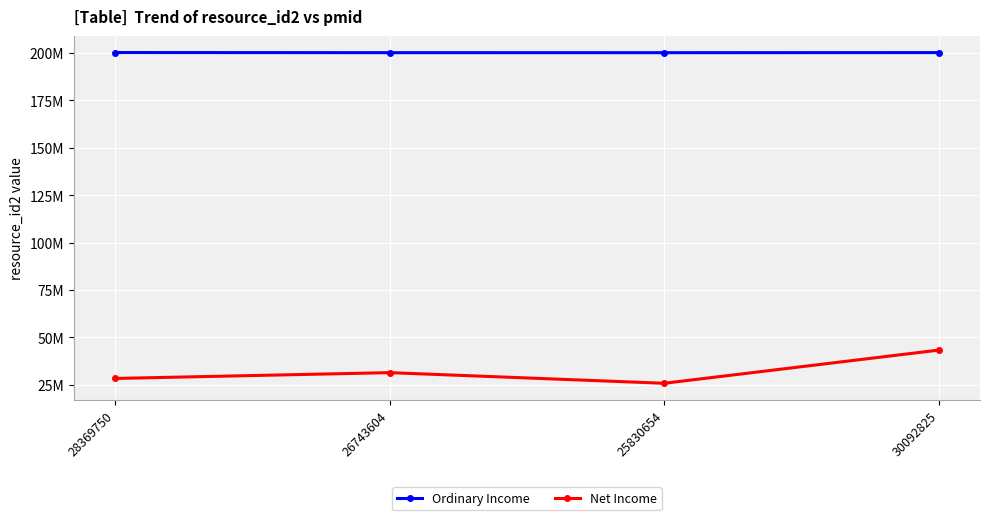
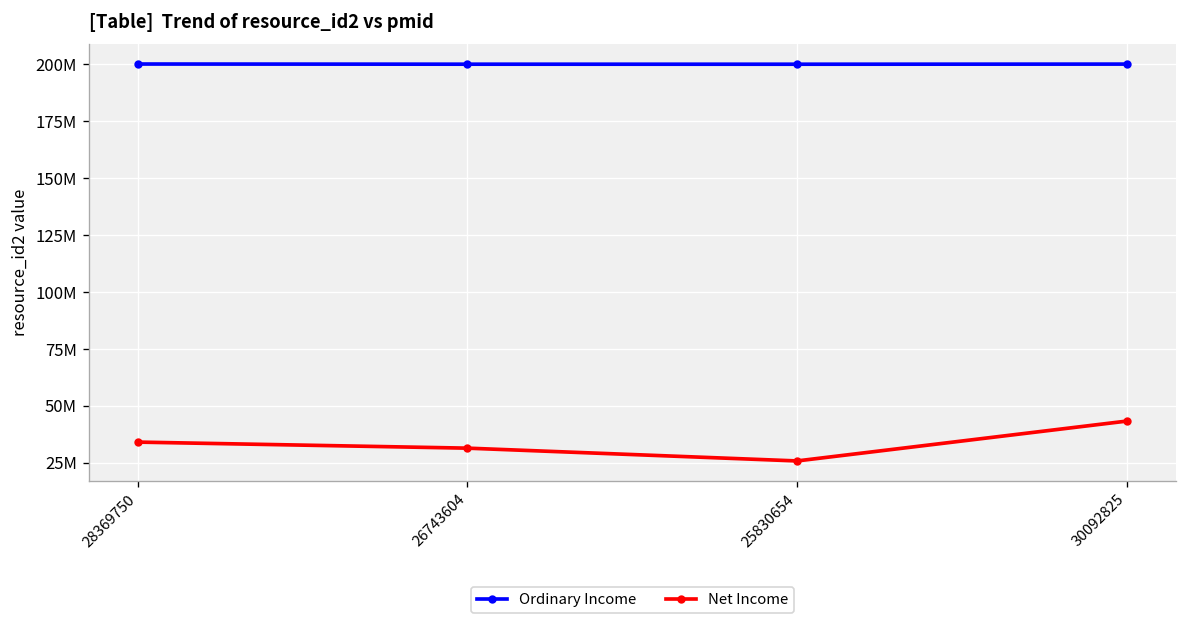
Net Income, 28369750: 28000000 -> 34000000
